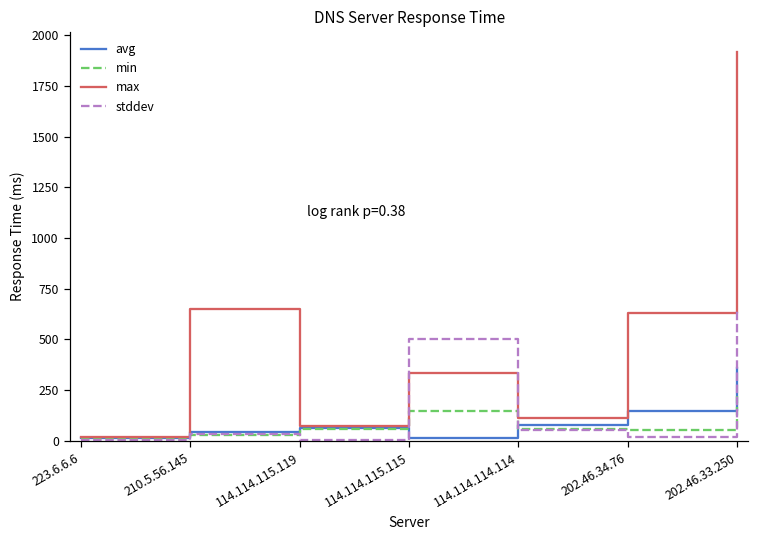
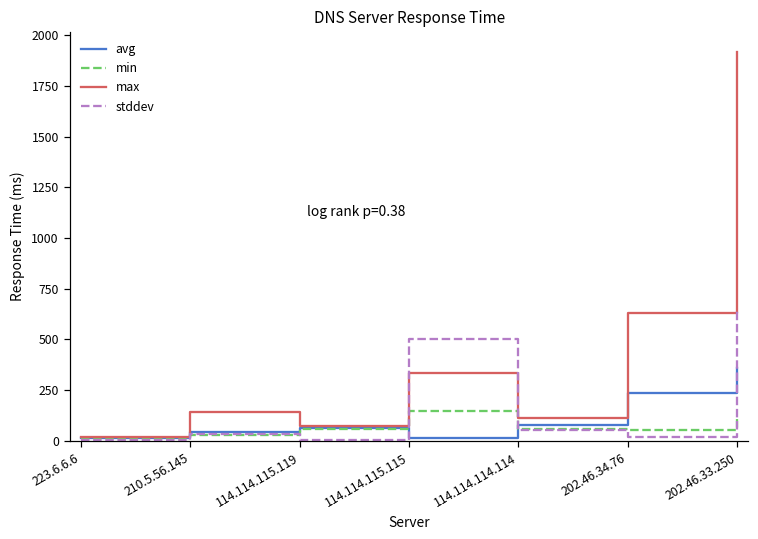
max, 210.5.56.145: 650 -> 140
avg, 202.46.34.76: 150 -> 230
min, 202.46.33.250: 220 -> 120
